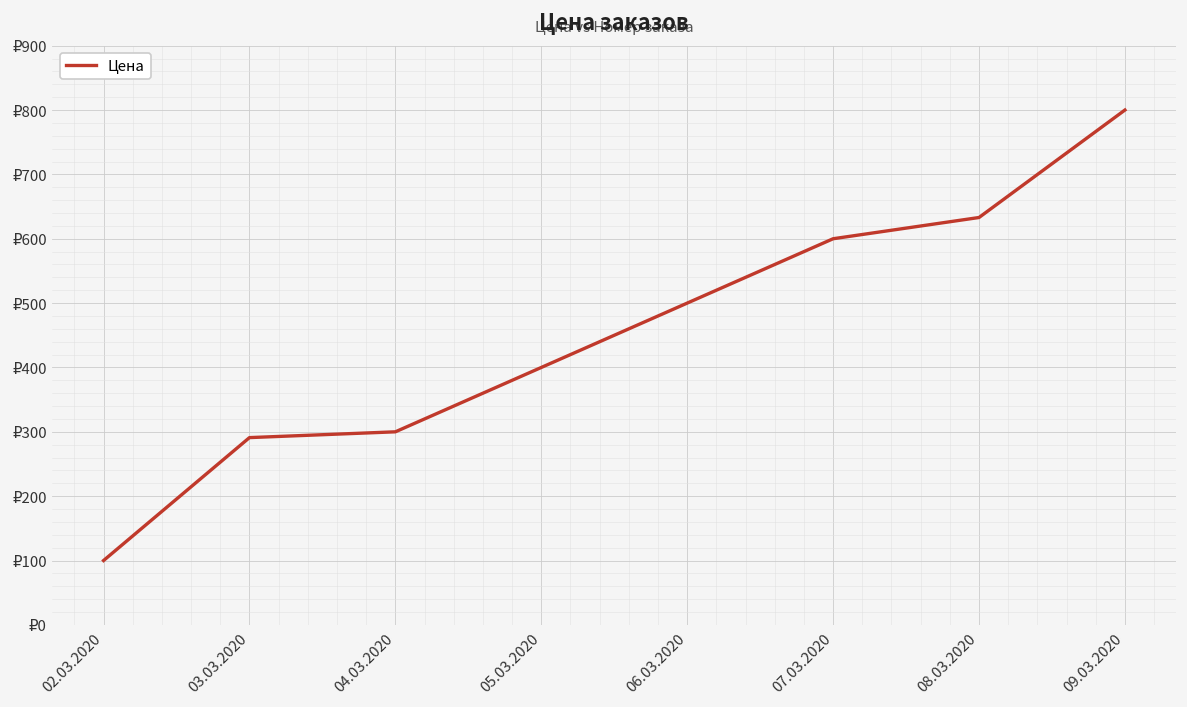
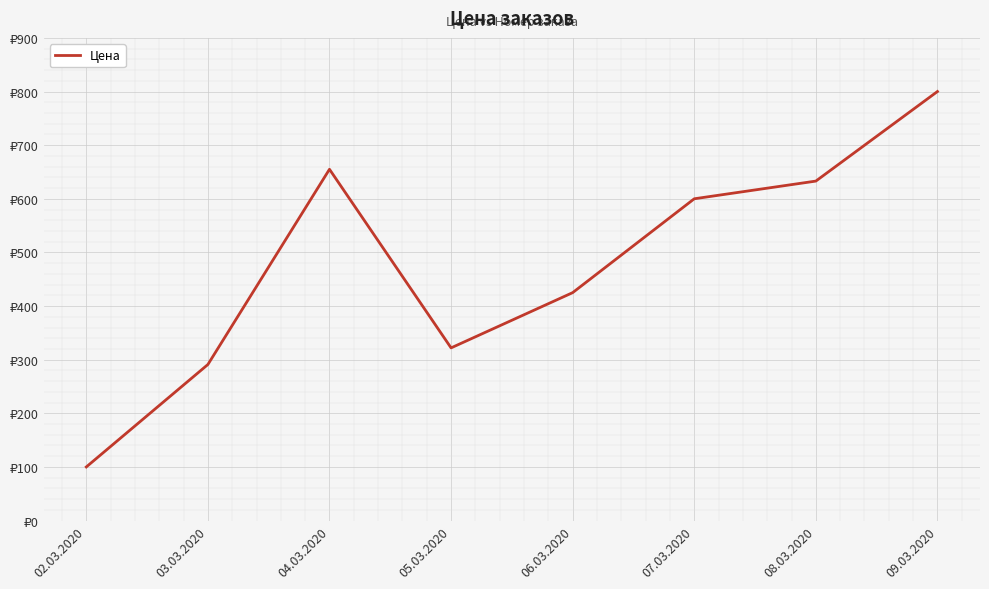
04.03.2020: ₽300 -> ₽660
05.03.2020: ₽400 -> ₽320
06.03.2020: ₽500 -> ₽430
